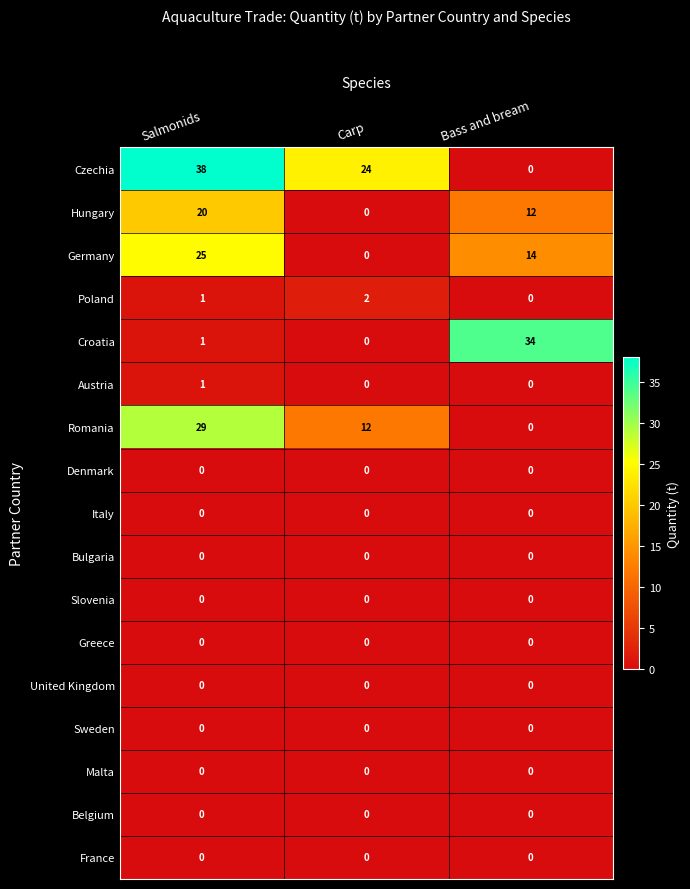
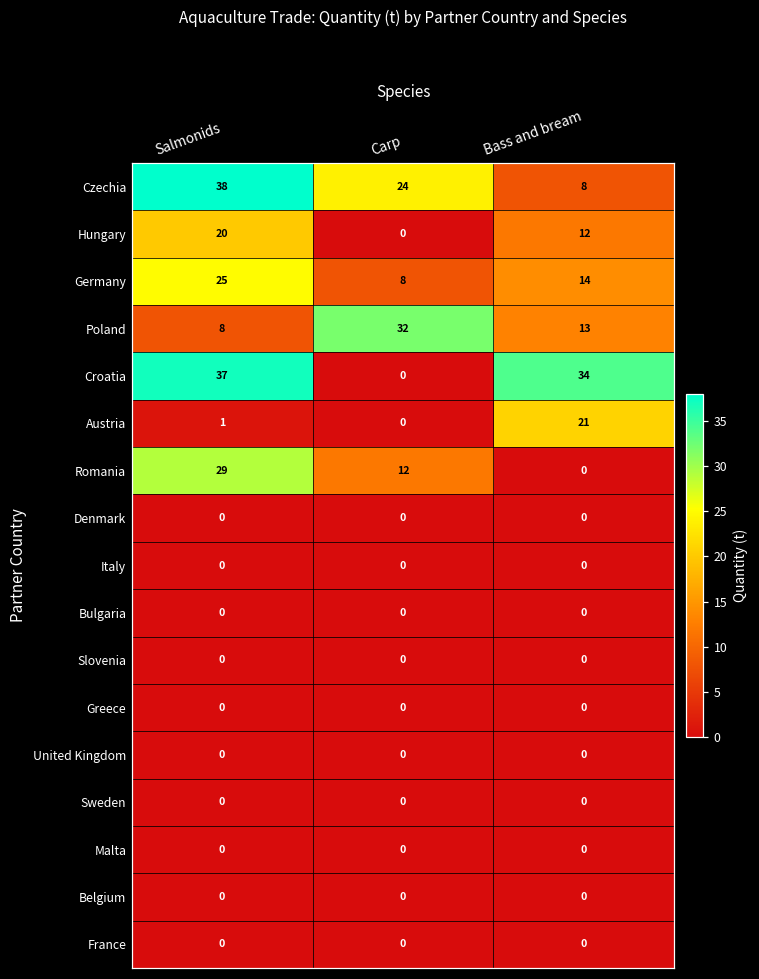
Czechia, Bass and bream: 0 -> 8
Germany, Carp: 0 -> 8
Poland, Salmonids: 1 -> 8
Poland, Carp: 2 -> 32
Poland, Bass and bream: 0 -> 13
Croatia, Salmonids: 1 -> 37
Austria, Bass and bream: 0 -> 21
